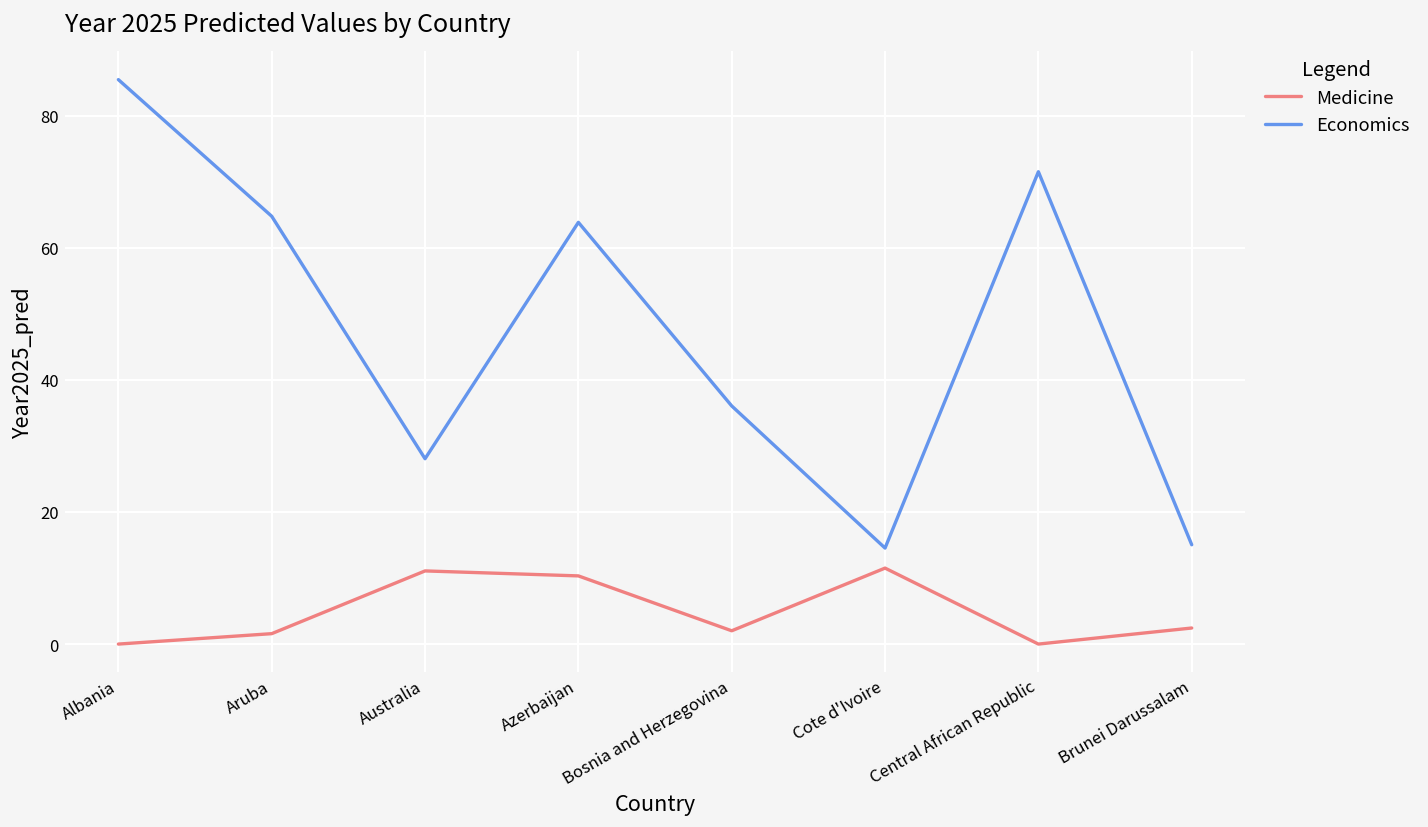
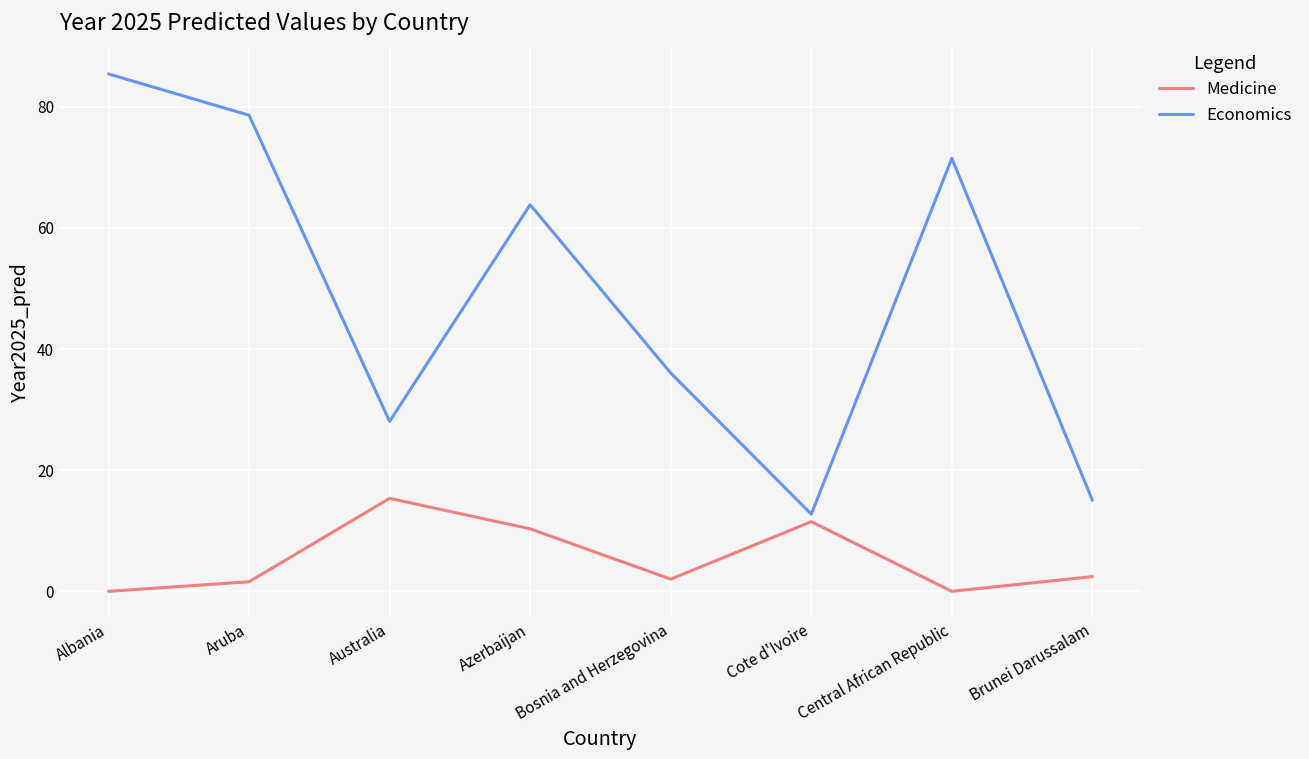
Economics, Aruba: 65 -> 79
Medicine, Australia: 11 -> 15
Economics, Cote d'Ivoire: 15 -> 13
